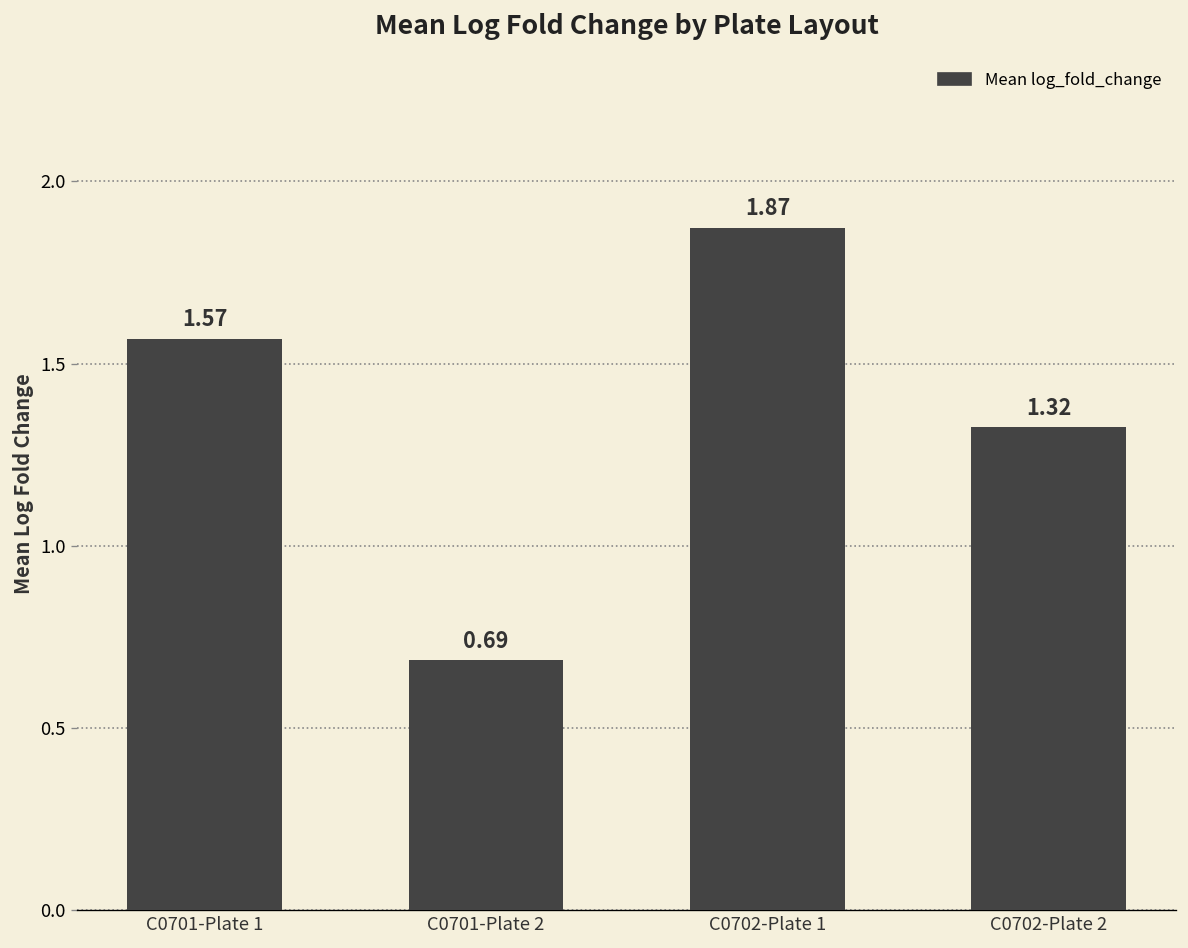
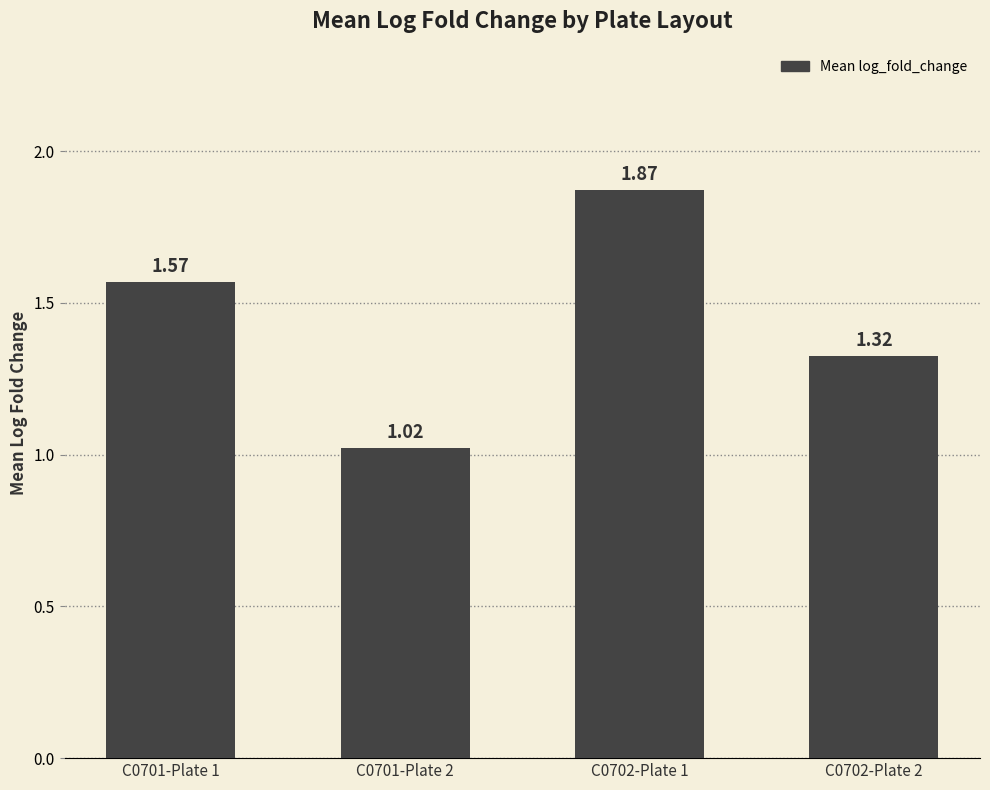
C0701-Plate 2: 0.69 -> 1.02
